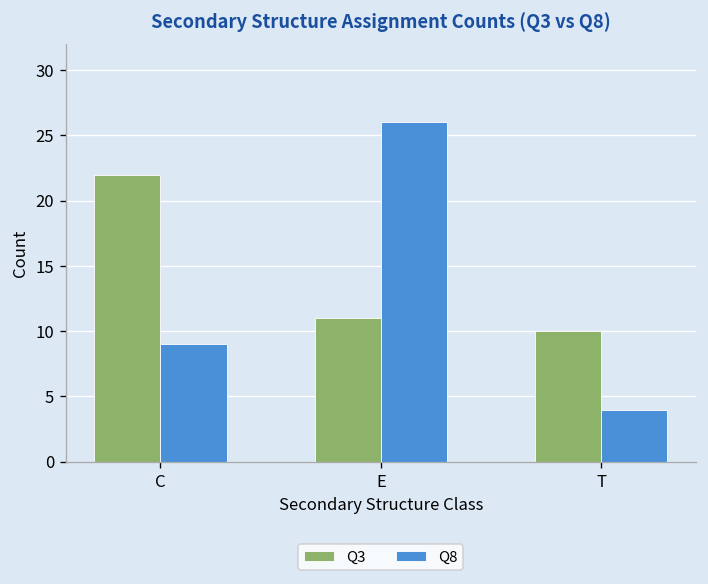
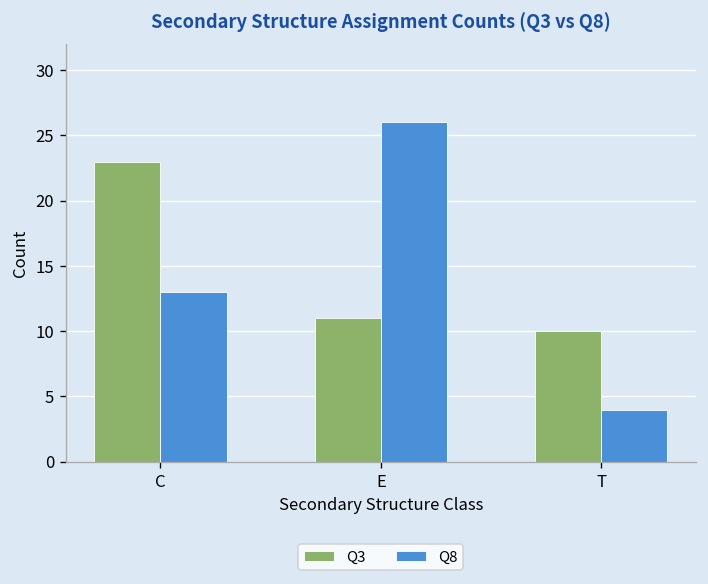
Q3, C: 22 -> 23
Q8, C: 9 -> 13
